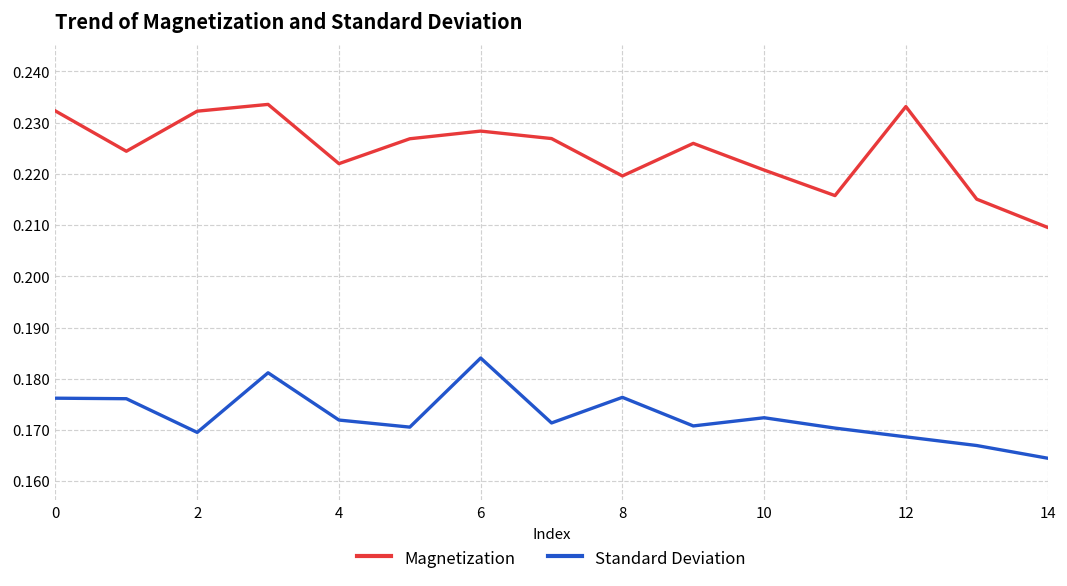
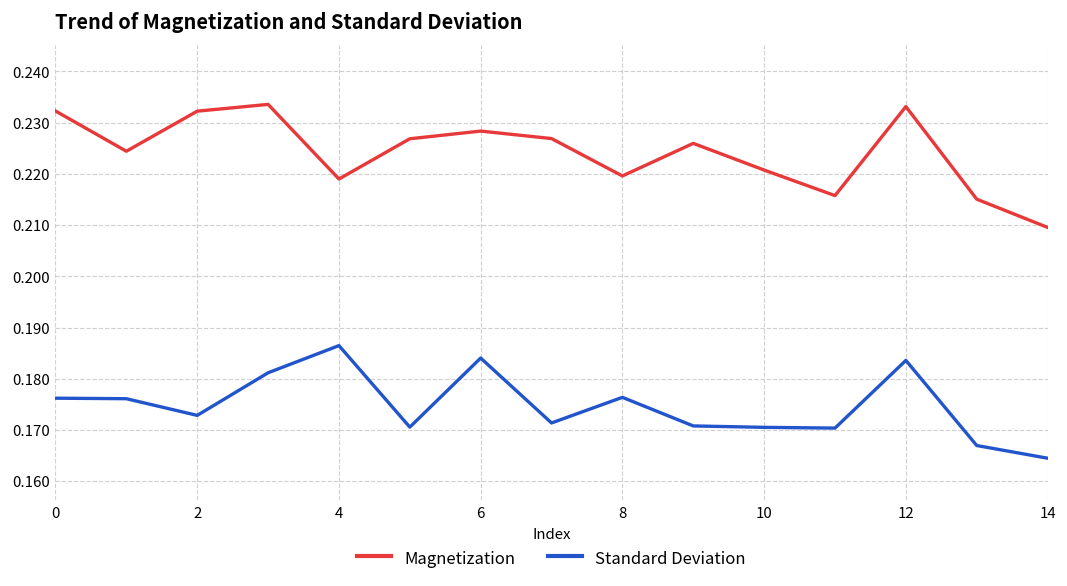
Standard Deviation, 2: 0.170 -> 0.173
Magnetization, 4: 0.222 -> 0.219
Standard Deviation, 4: 0.172 -> 0.186
Standard Deviation, 10: 0.172 -> 0.170
Standard Deviation, 12: 0.169 -> 0.184
